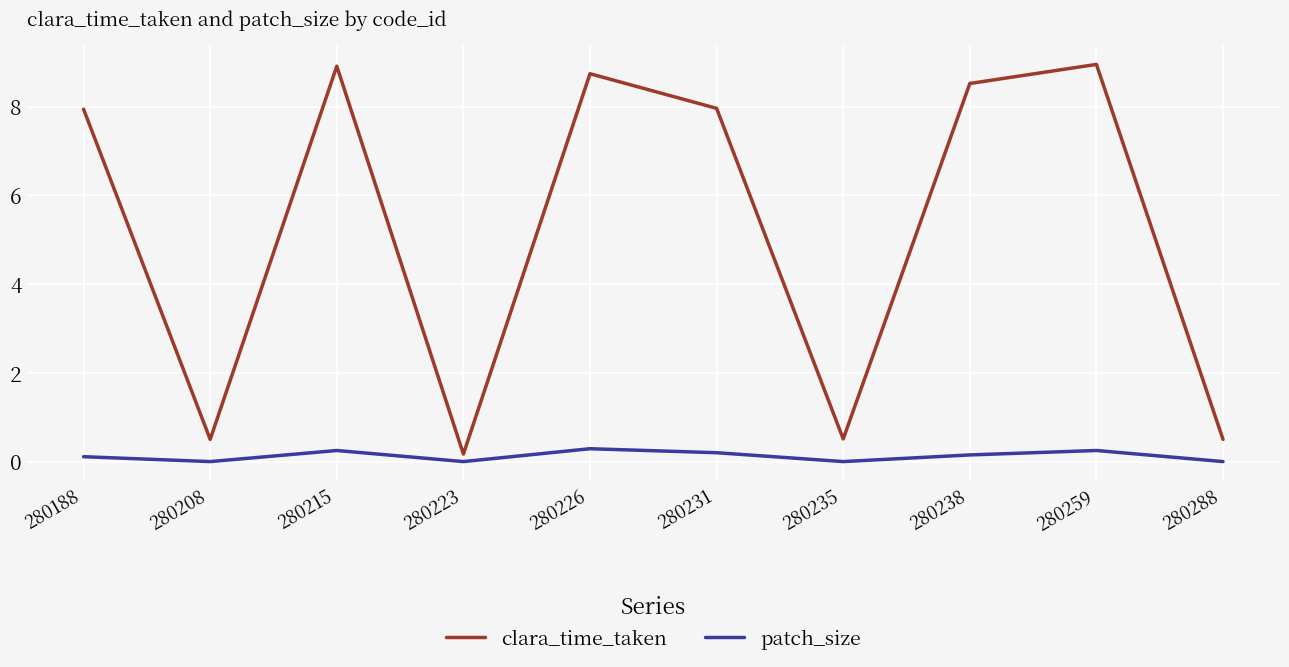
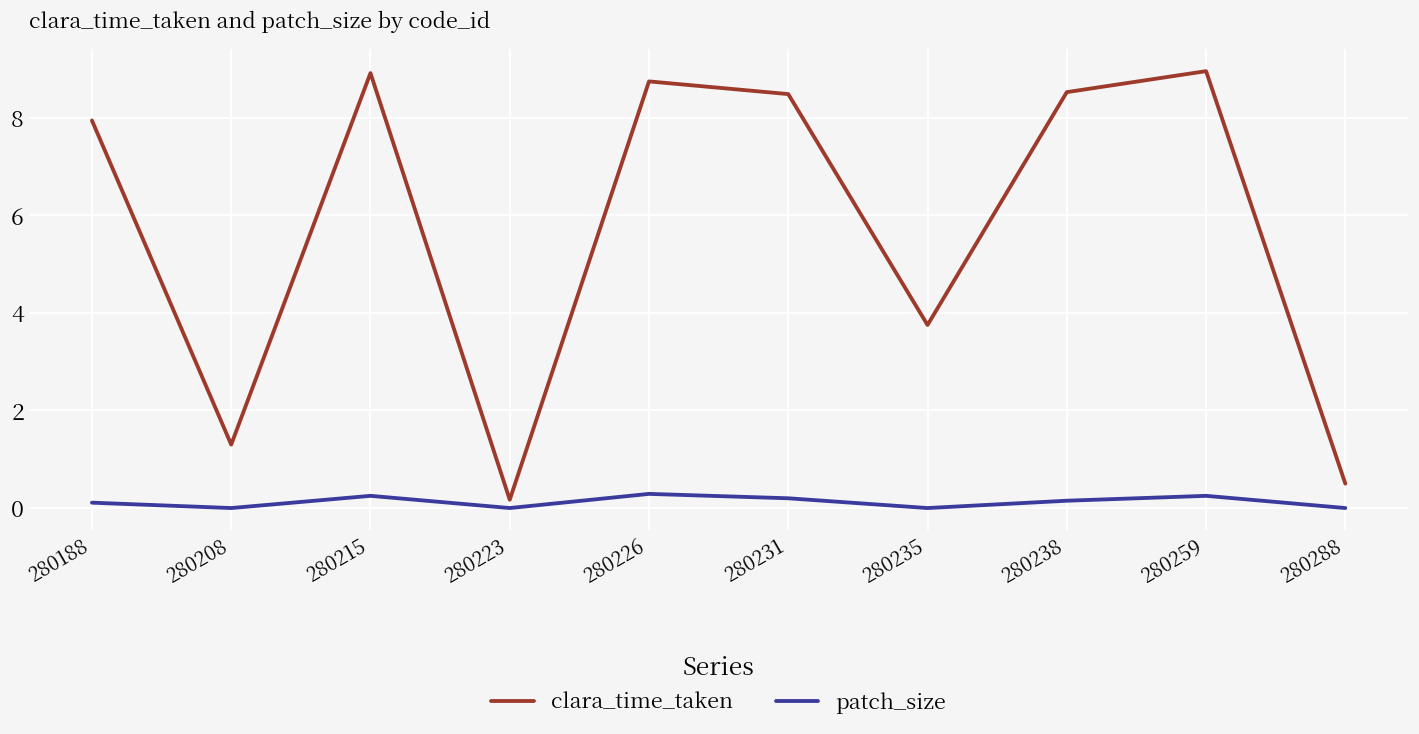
clara_time_taken, 280208: 0.5 -> 1.3
clara_time_taken, 280231: 8.0 -> 8.5
clara_time_taken, 280235: 0.5 -> 3.8
